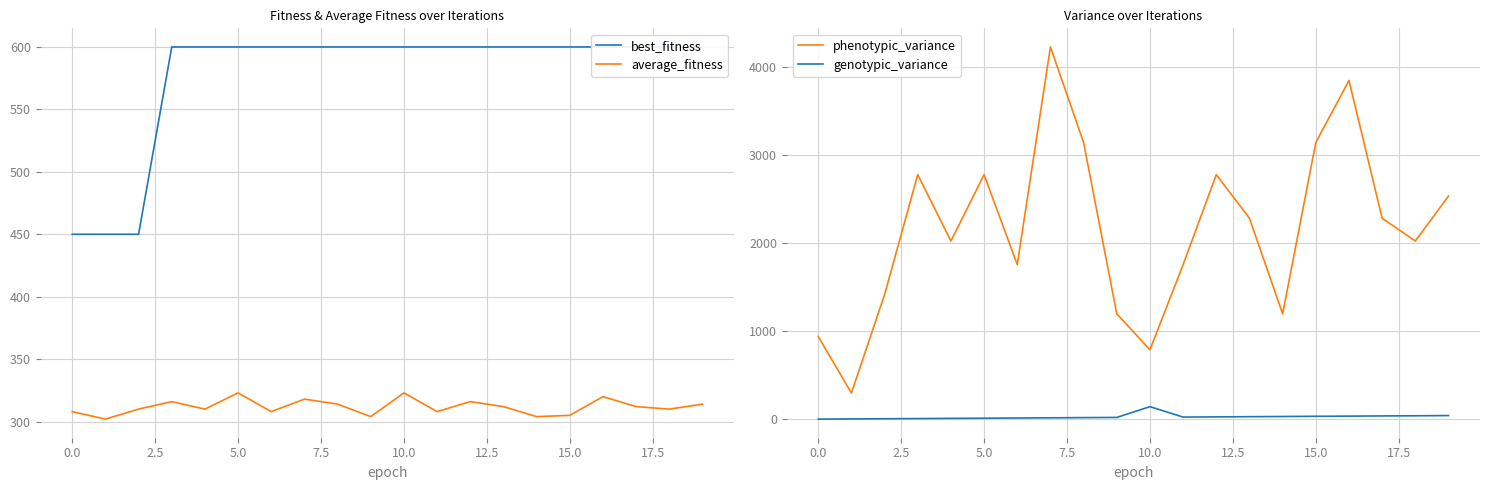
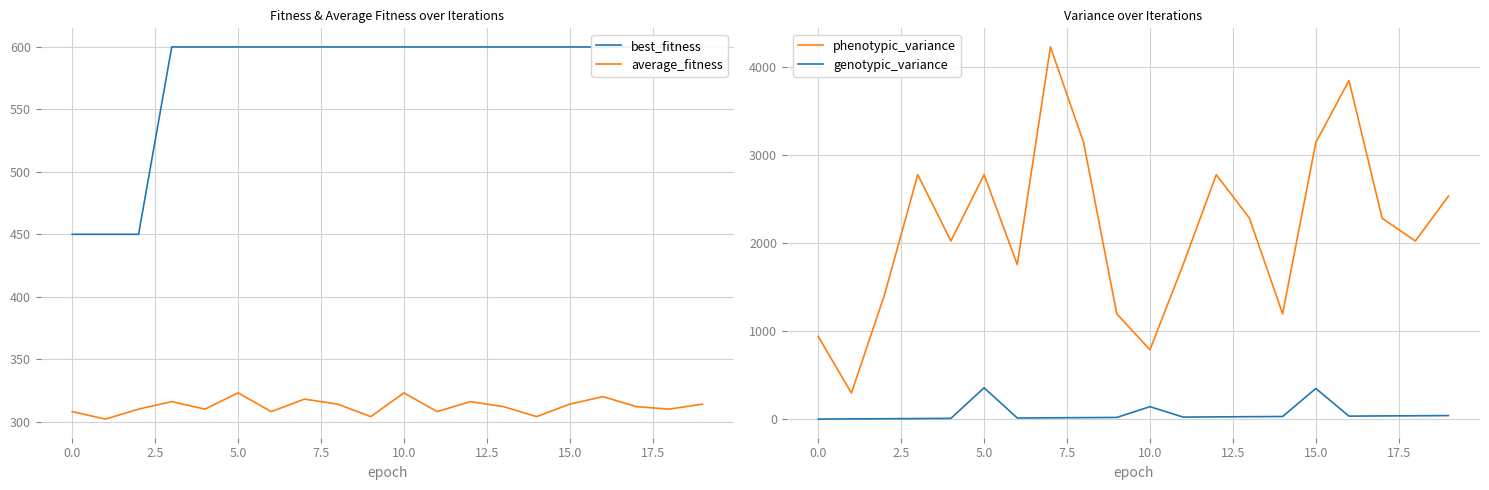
Fitness & Average Fitness over Iterations, average_fitness, 15.0: 305 -> 314
Variance over Iterations, genotypic_variance, 5.0: 0 -> 400
Variance over Iterations, genotypic_variance, 15.0: 0 -> 400
